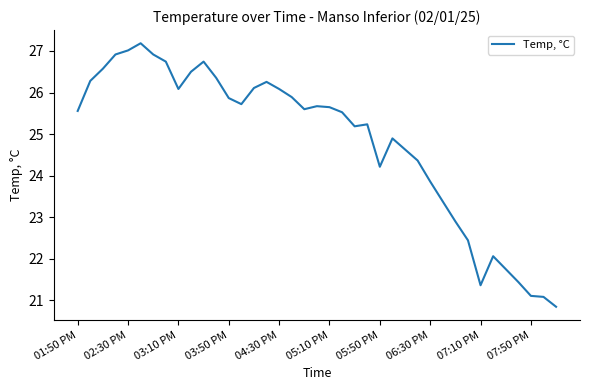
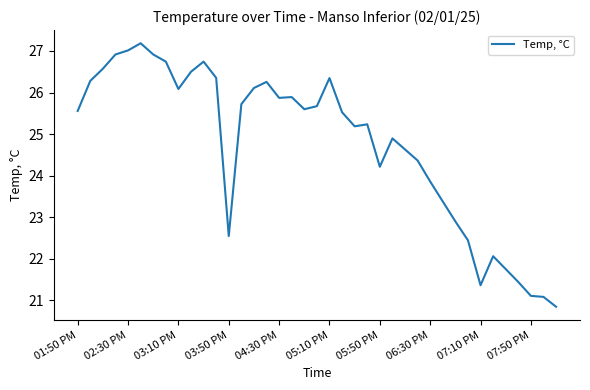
03:50 PM: 25.9 -> 22.5
04:30 PM: 26.1 -> 25.9
05:10 PM: 25.6 -> 26.3
